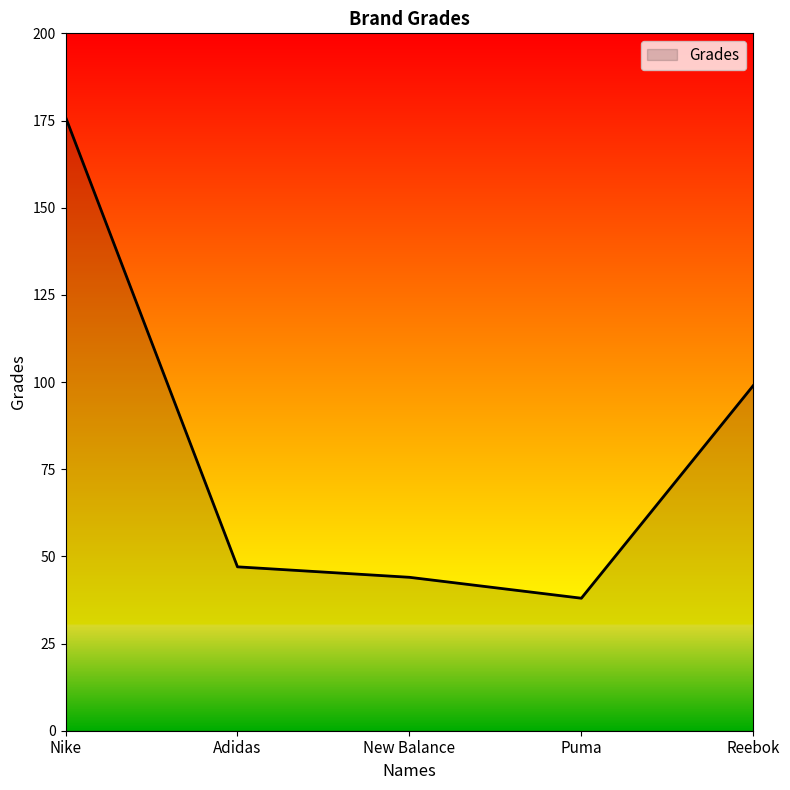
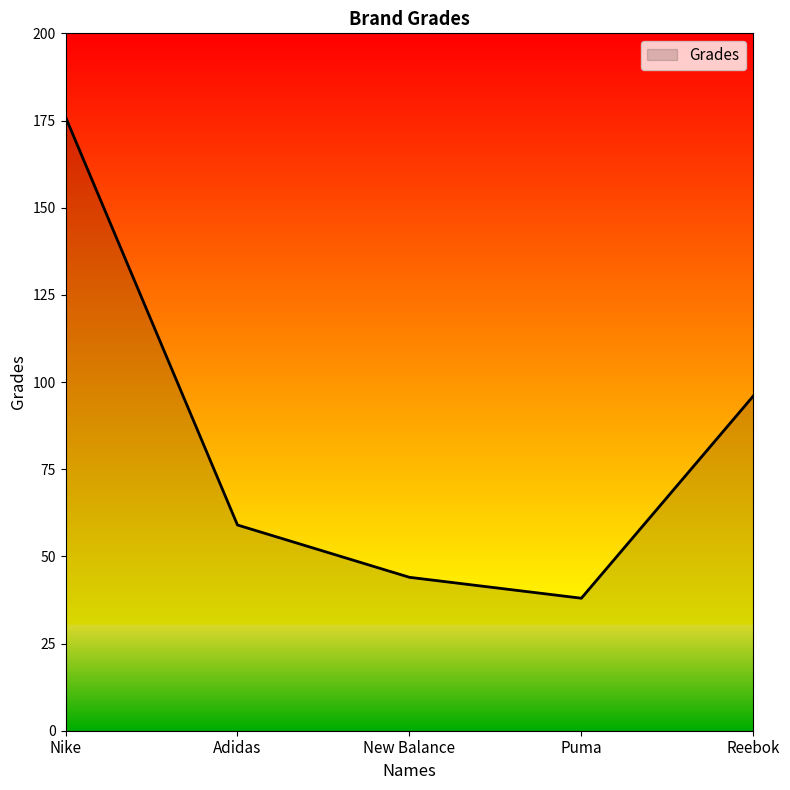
Adidas: 47 -> 59
Reebok: 99 -> 96
